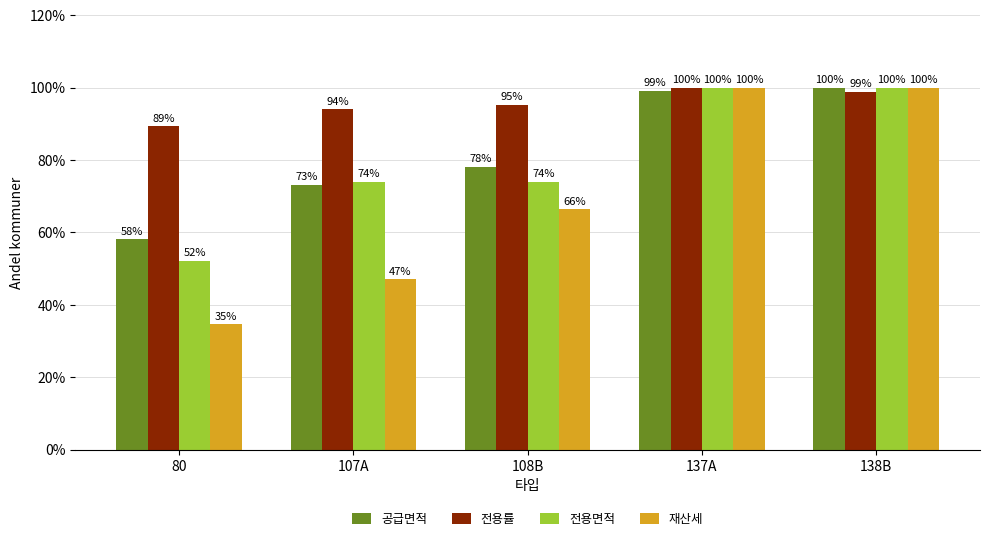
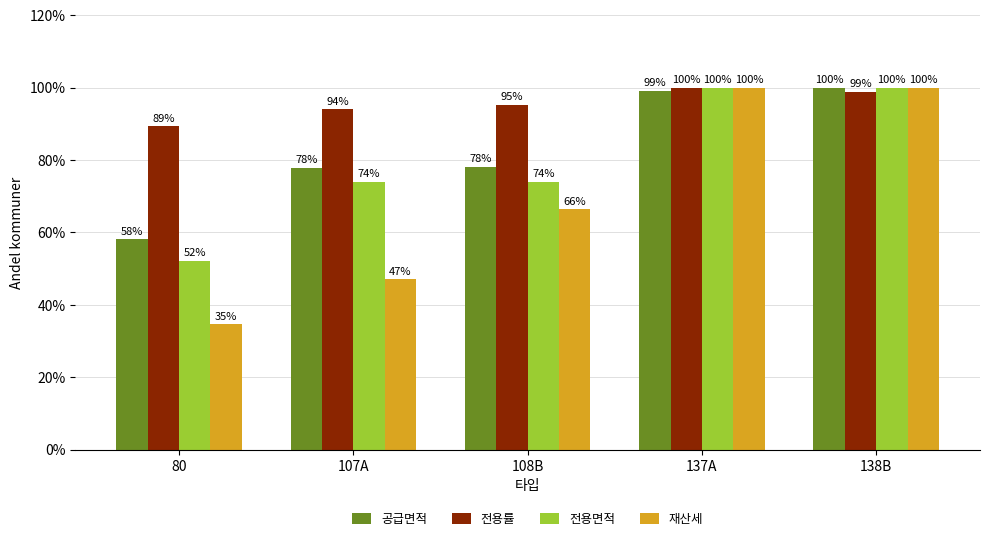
공급면적, 107A: 73% -> 78%
